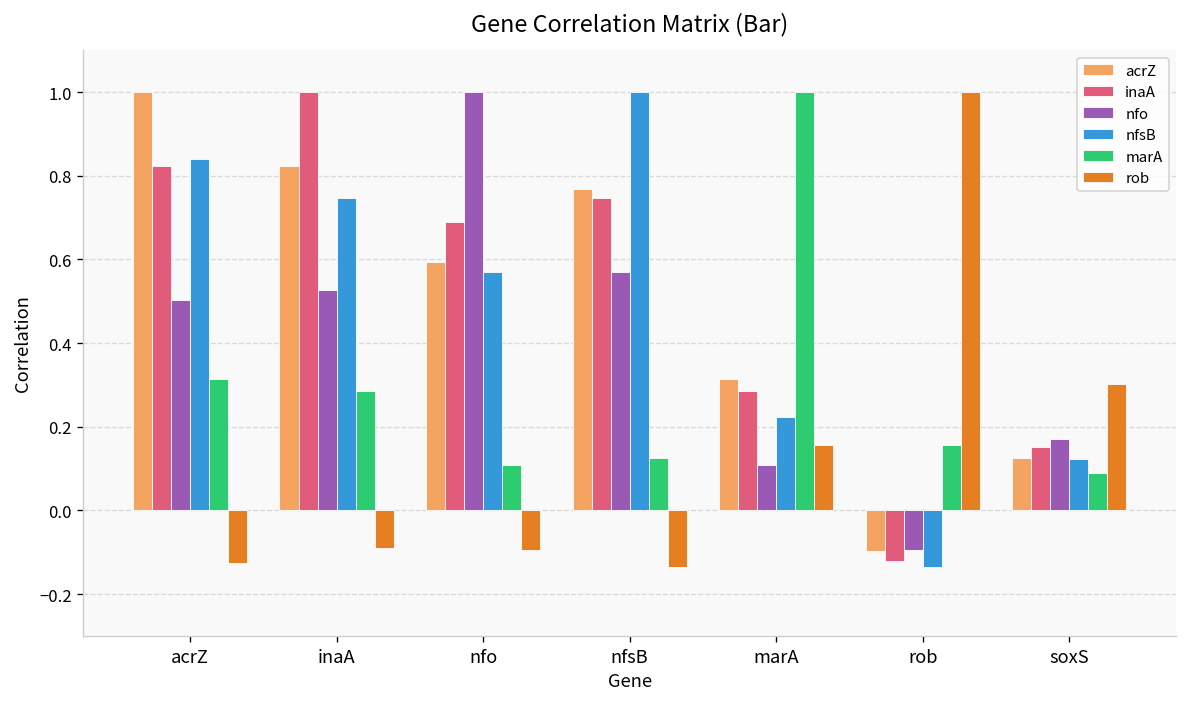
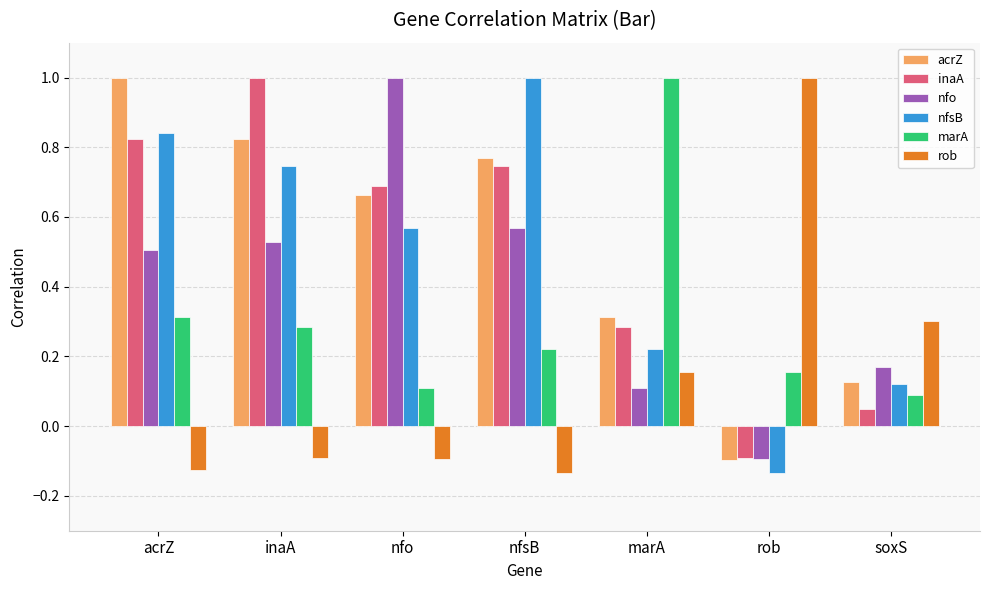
acrZ, nfo: 0.59 -> 0.66
marA, nfsB: 0.13 -> 0.22
inaA, rob: -0.12 -> -0.09
inaA, soxS: 0.15 -> 0.05
